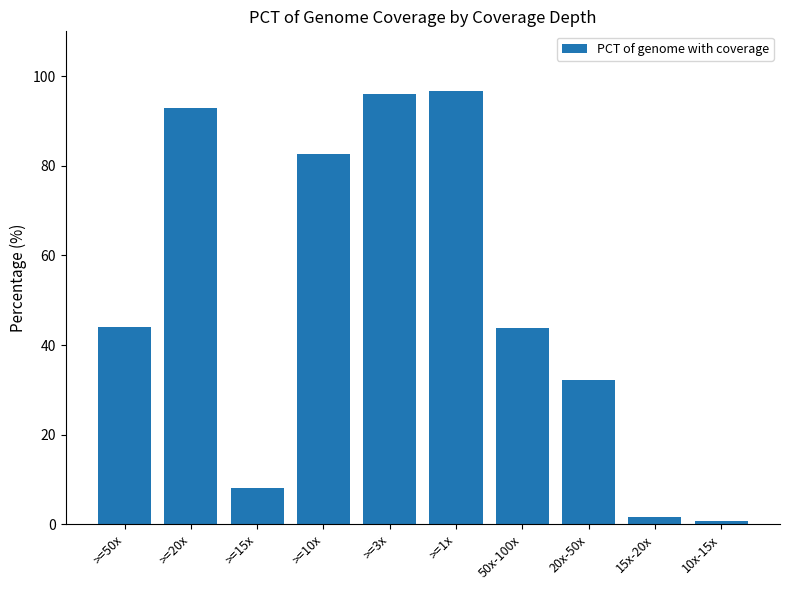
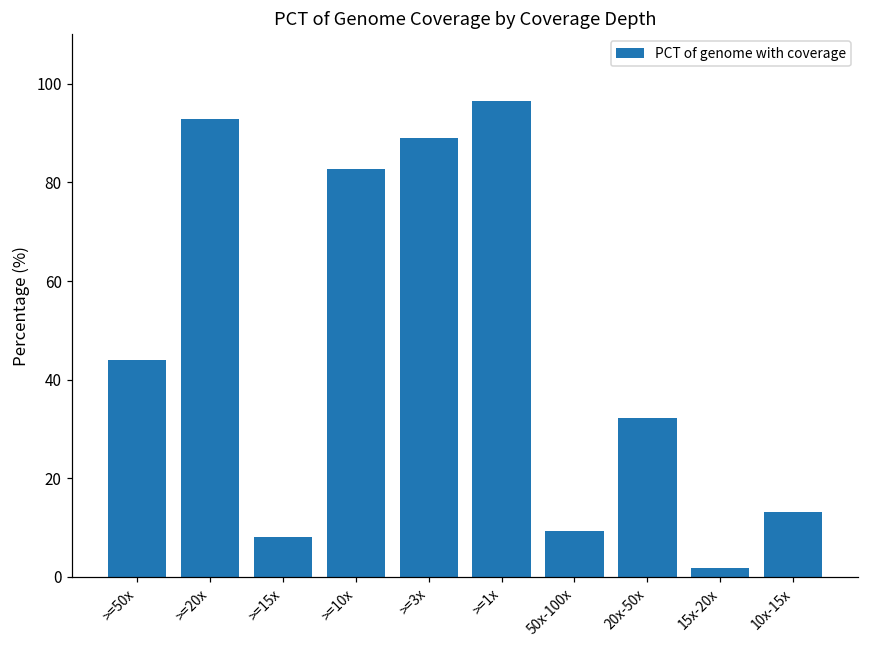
>=3x: 96 -> 89
50x-100x: 44 -> 9
10x-15x: 1 -> 13
